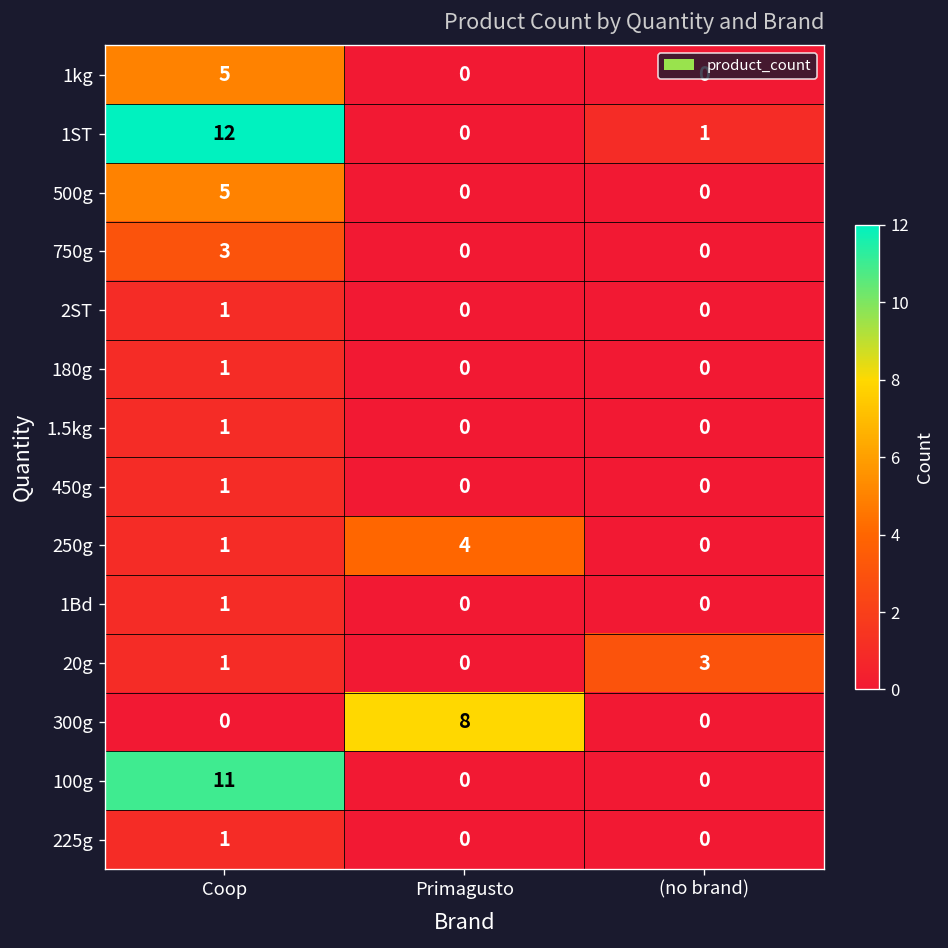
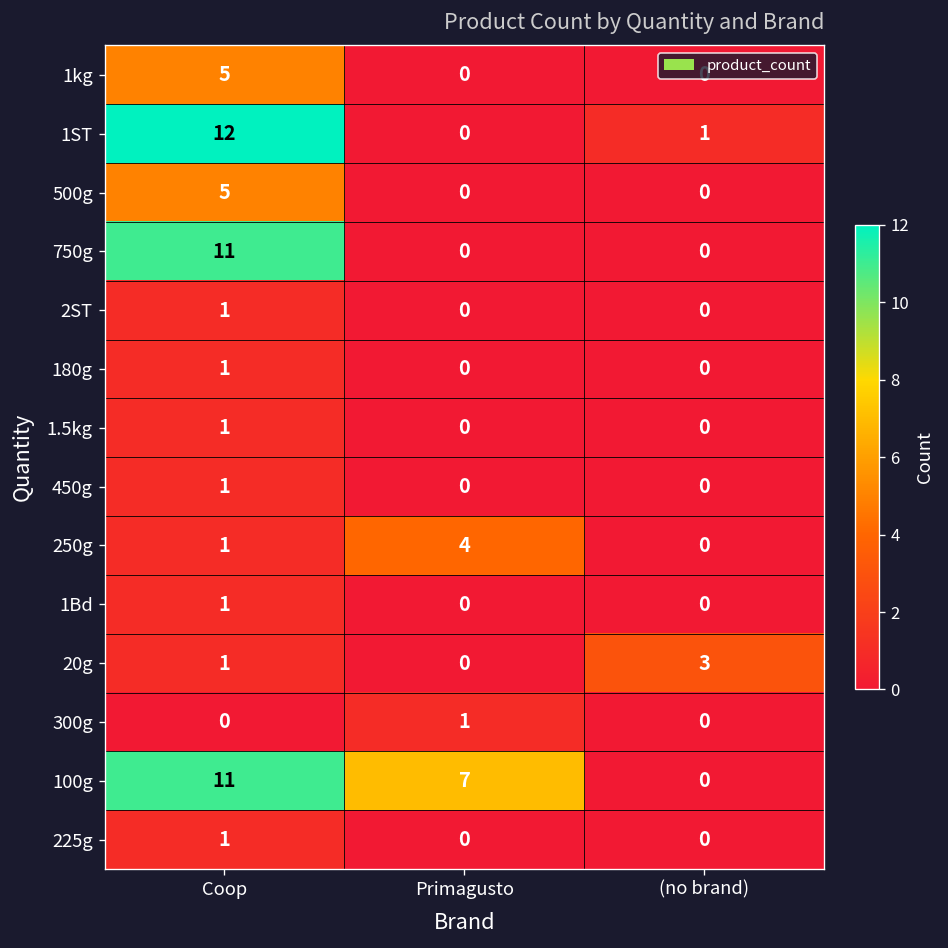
750g, Coop: 3 -> 11
300g, Primagusto: 8 -> 1
100g, Primagusto: 0 -> 7
